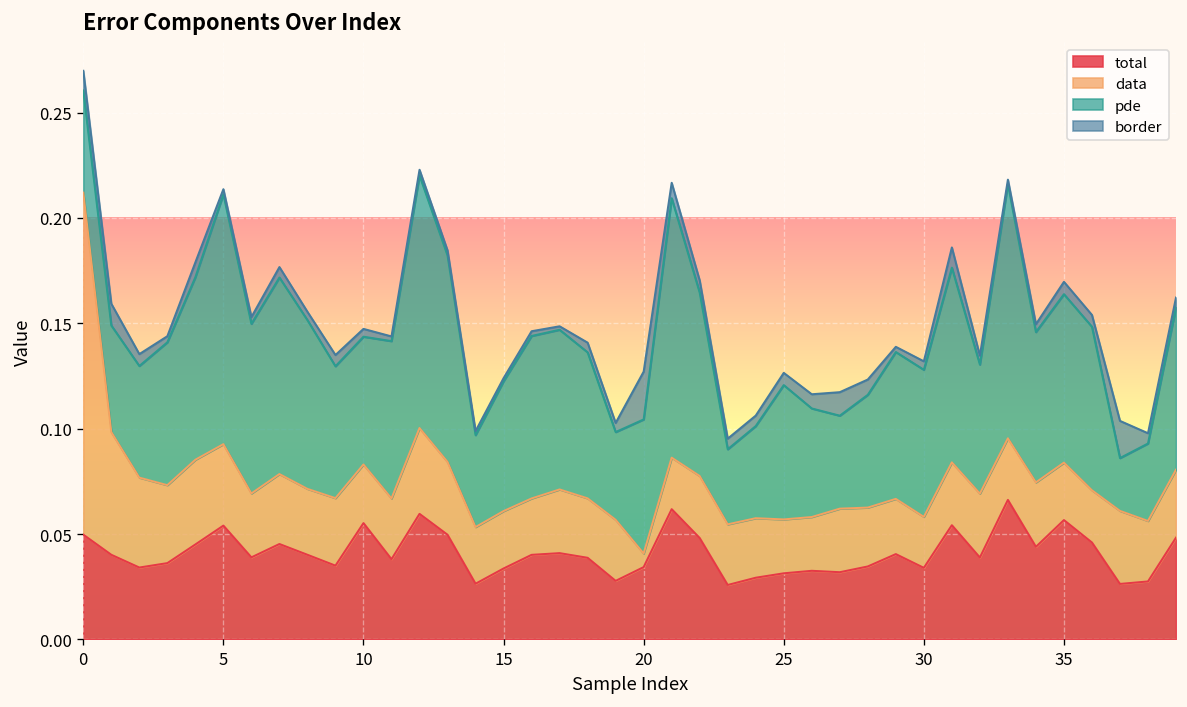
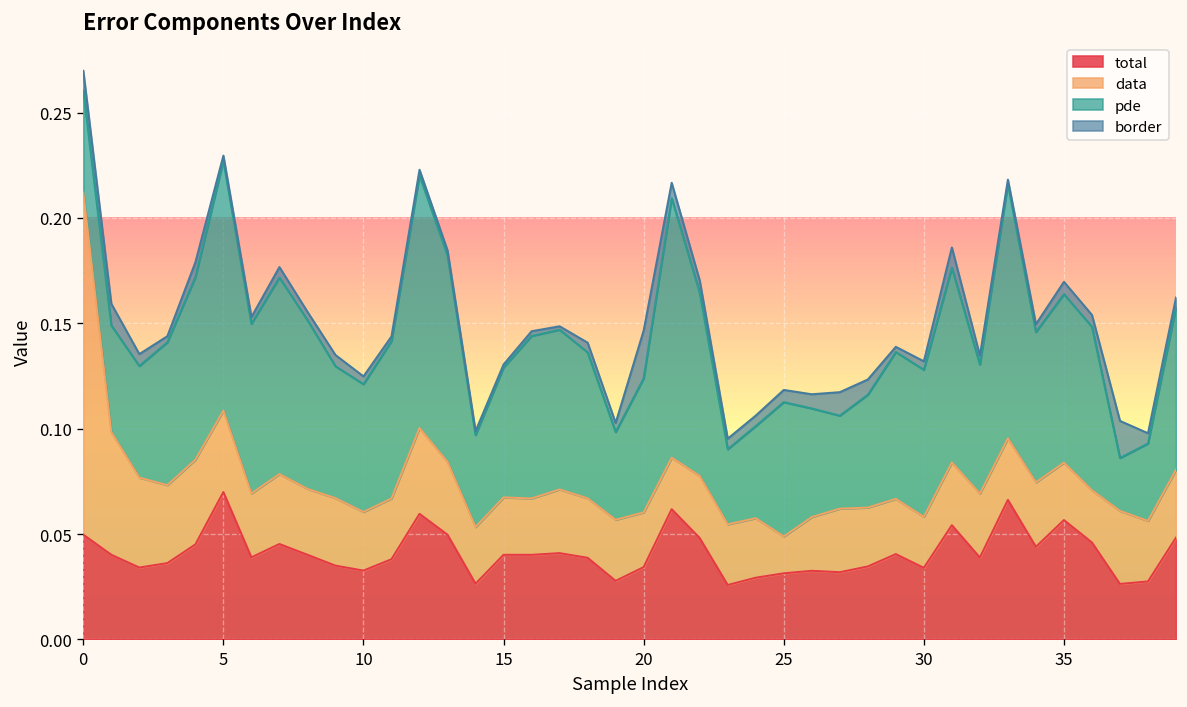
total, 5: 0.054 -> 0.070
total, 10: 0.055 -> 0.033
total, 15: 0.034 -> 0.040
data, 20: 0.006 -> 0.026
data, 25: 0.026 -> 0.017
